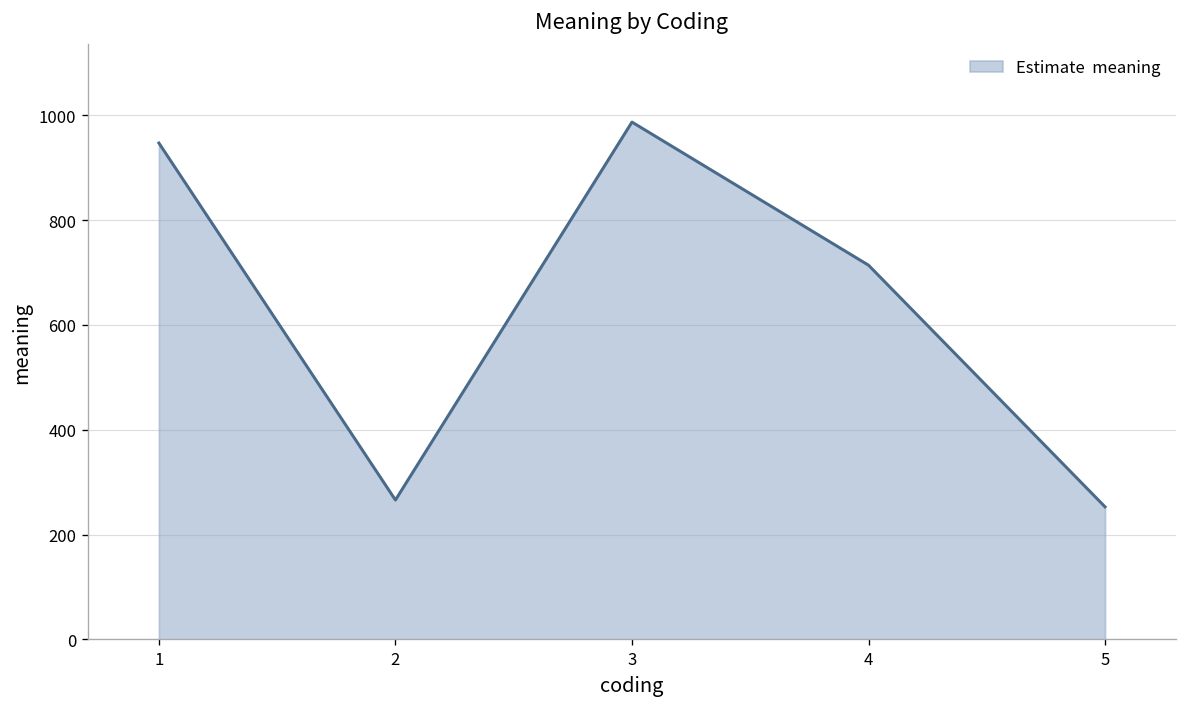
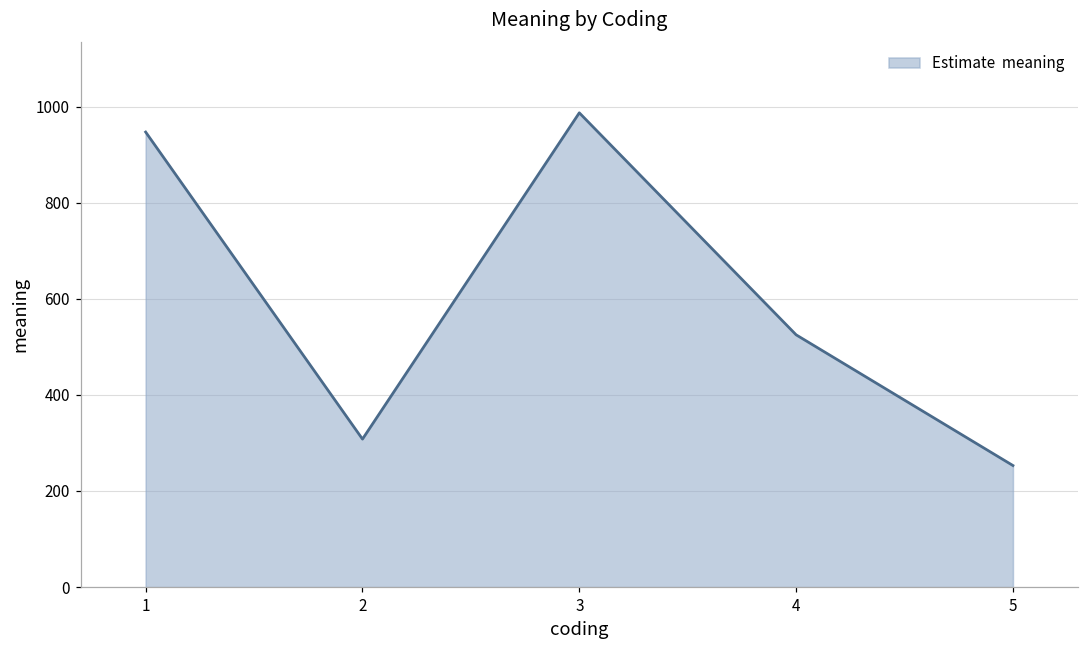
2: 270 -> 310
4: 710 -> 530
